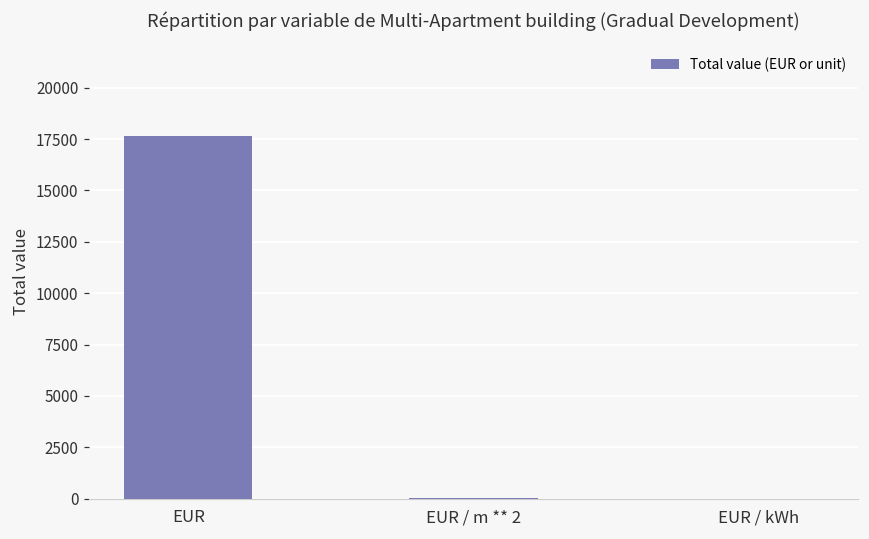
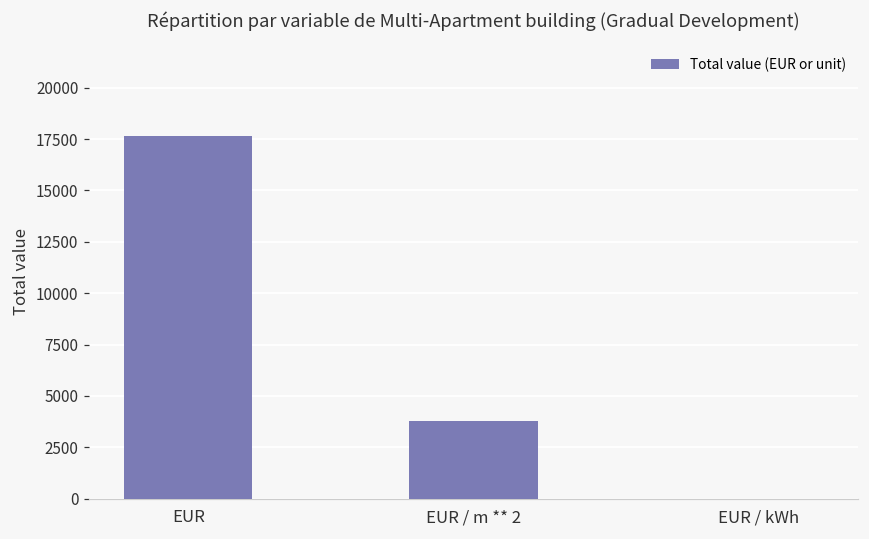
EUR / m ** 2: 0 -> 3800
